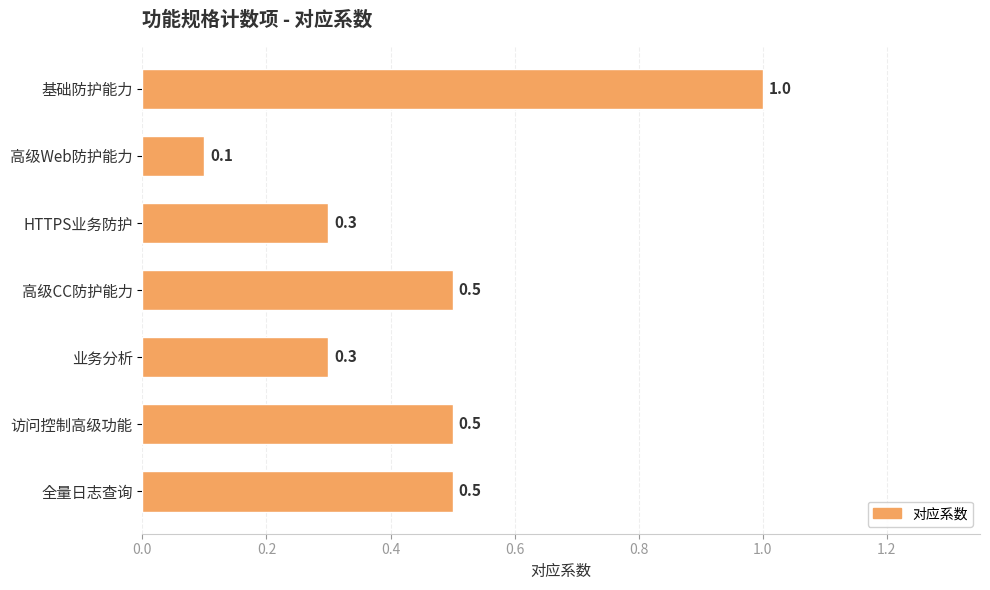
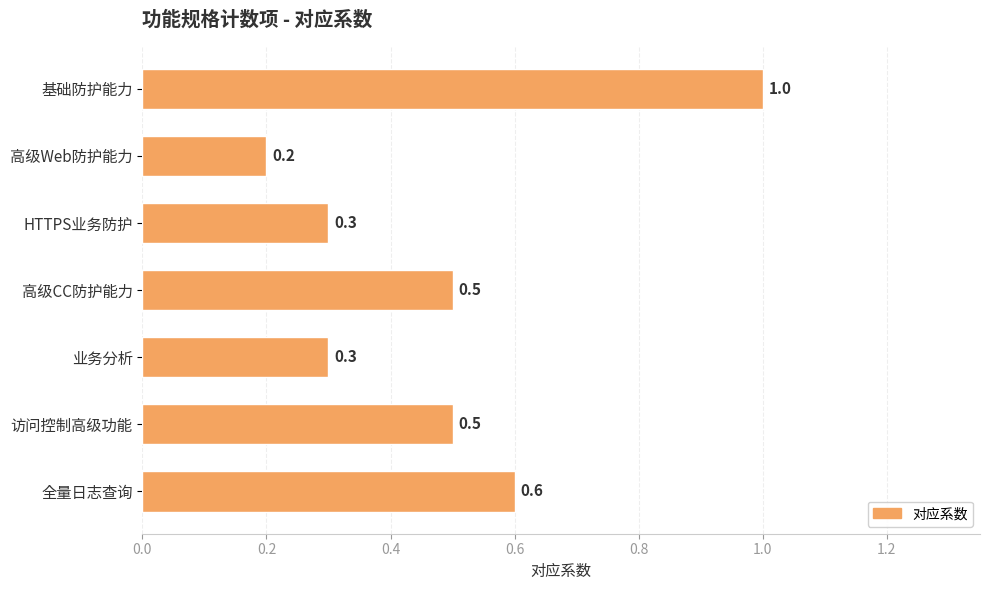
高级Web防护能力: 0.1 -> 0.2
全量日志查询: 0.5 -> 0.6
